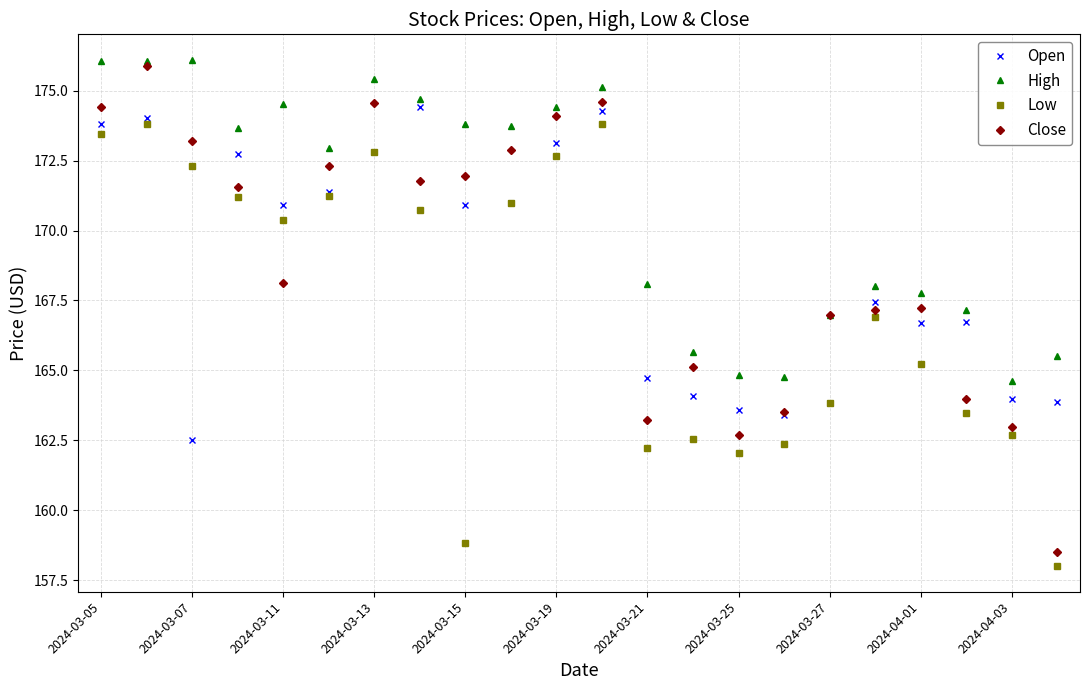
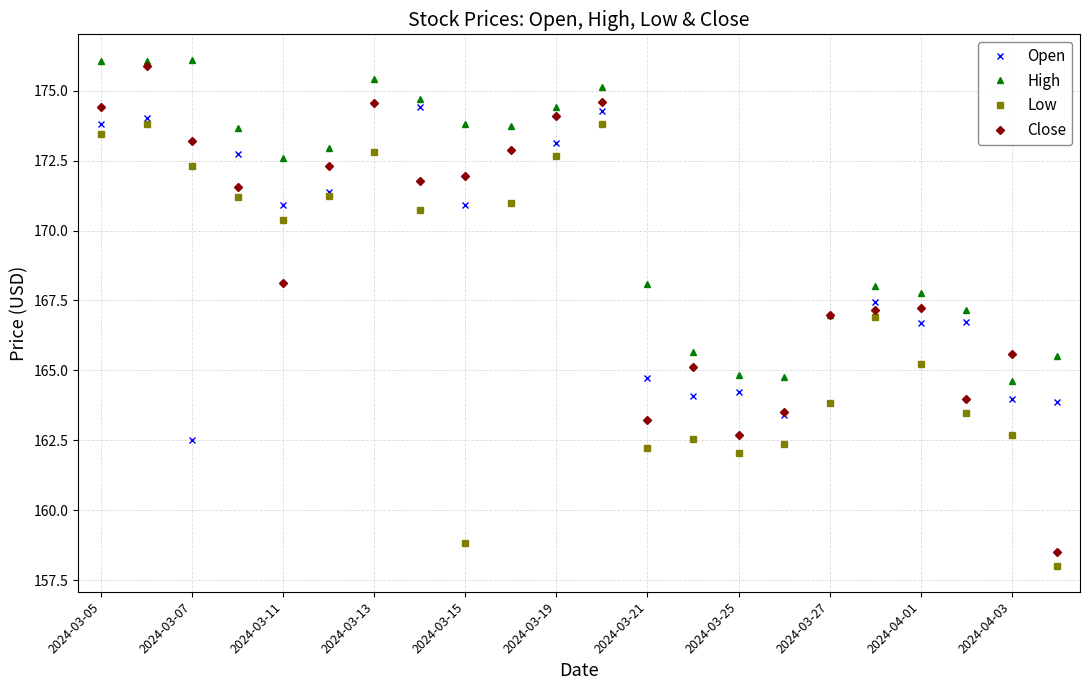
High, 2024-03-11: 174.5 -> 172.6
Open, 2024-03-25: 163.6 -> 164.2
Close, 2024-04-03: 163.0 -> 165.6
